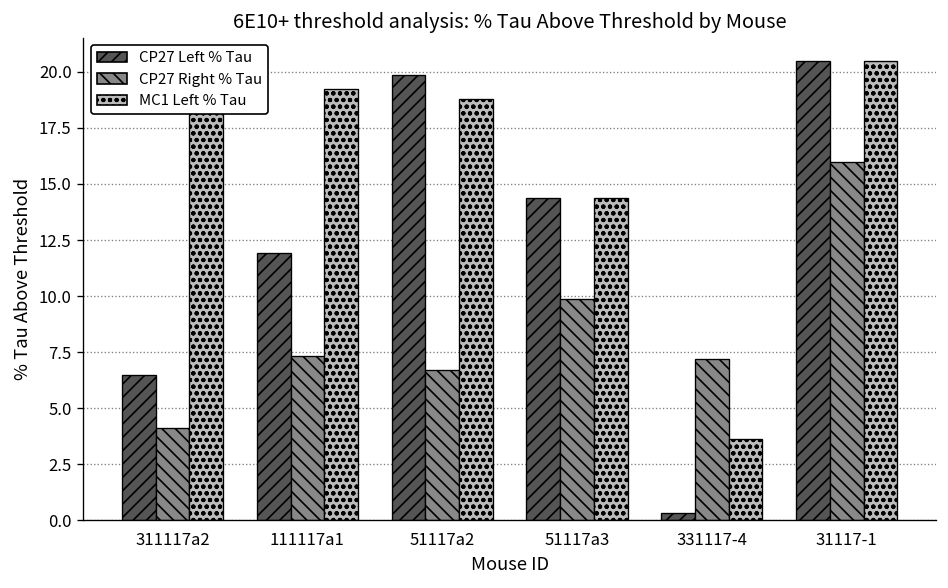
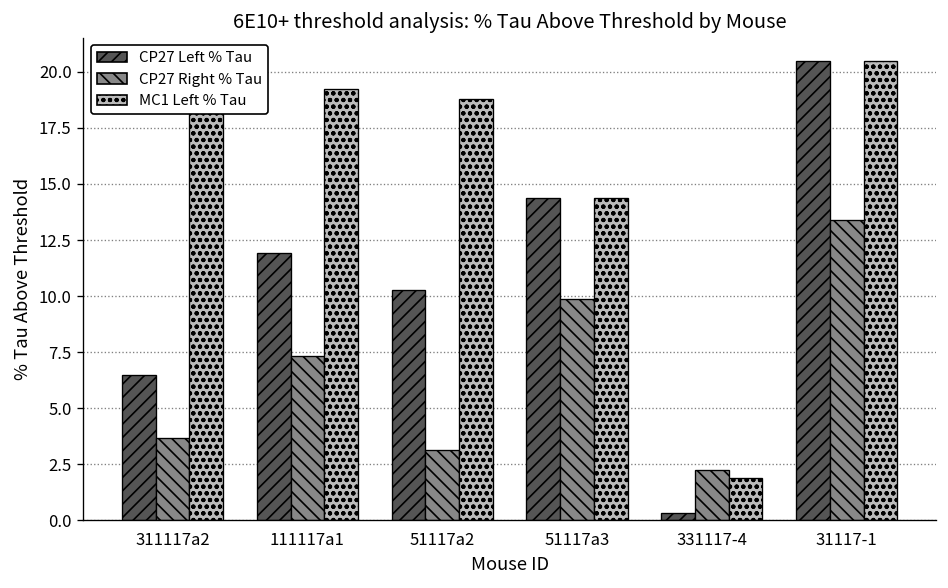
CP27 Right % Tau, 311117a2: 4.1 -> 3.7
CP27 Left % Tau, 51117a2: 19.9 -> 10.3
CP27 Right % Tau, 51117a2: 6.7 -> 3.1
CP27 Right % Tau, 331117-4: 7.2 -> 2.3
MC1 Left % Tau, 331117-4: 3.6 -> 1.9
CP27 Right % Tau, 31117-1: 16.0 -> 13.4
